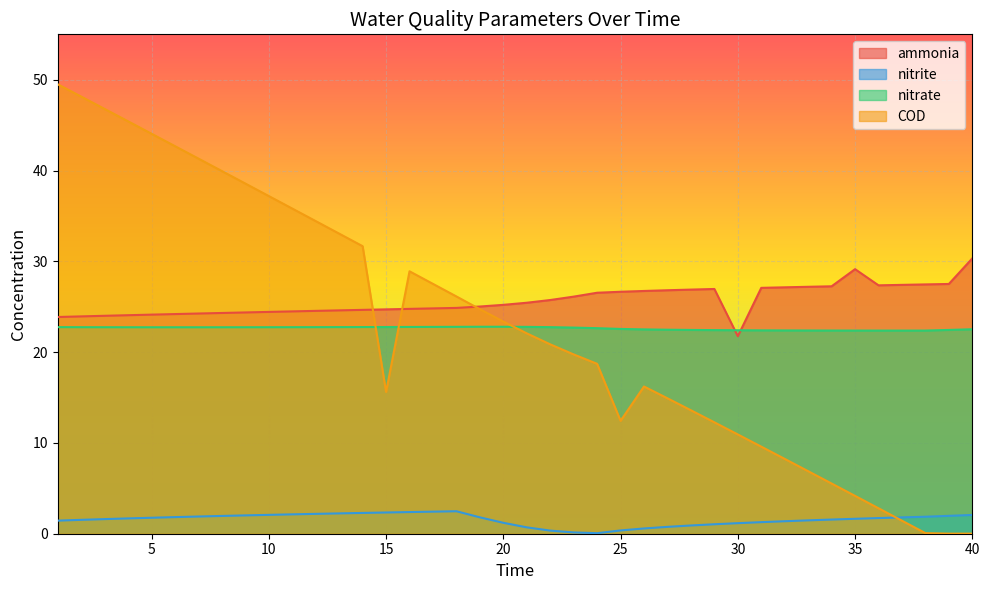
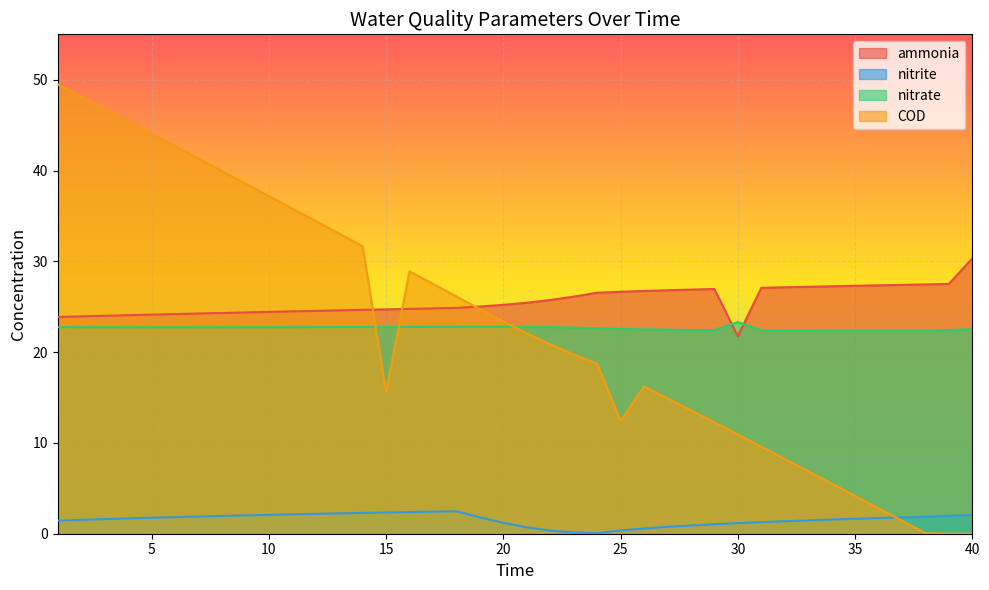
nitrate, 30: 22 -> 23
ammonia, 35: 29 -> 27
